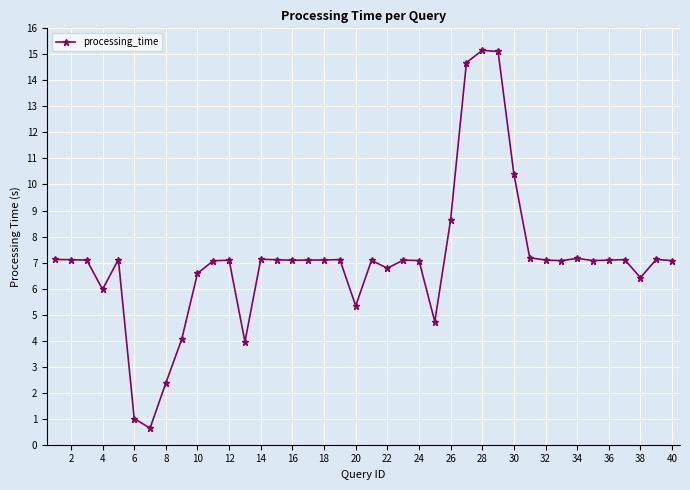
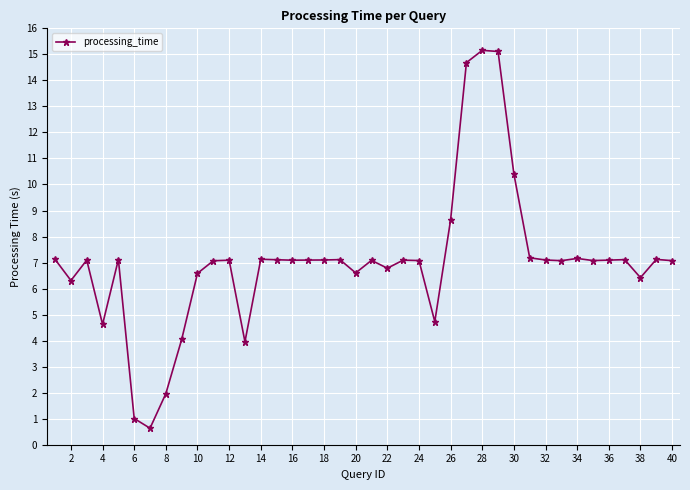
2: 7.1 -> 6.3
4: 6.0 -> 4.6
8: 2.4 -> 2.0
20: 5.3 -> 6.6
